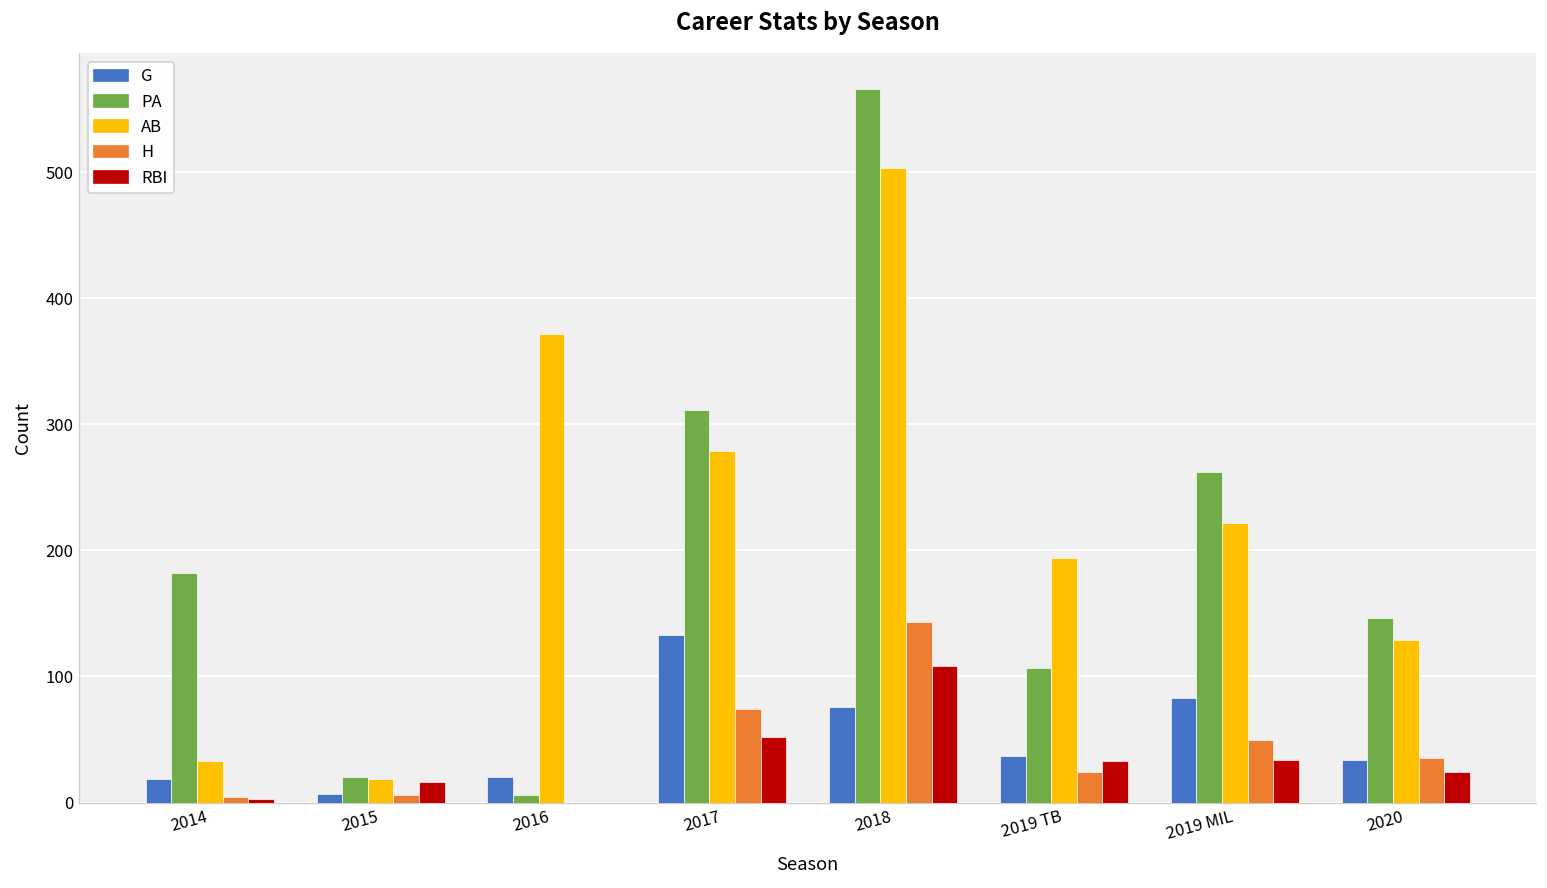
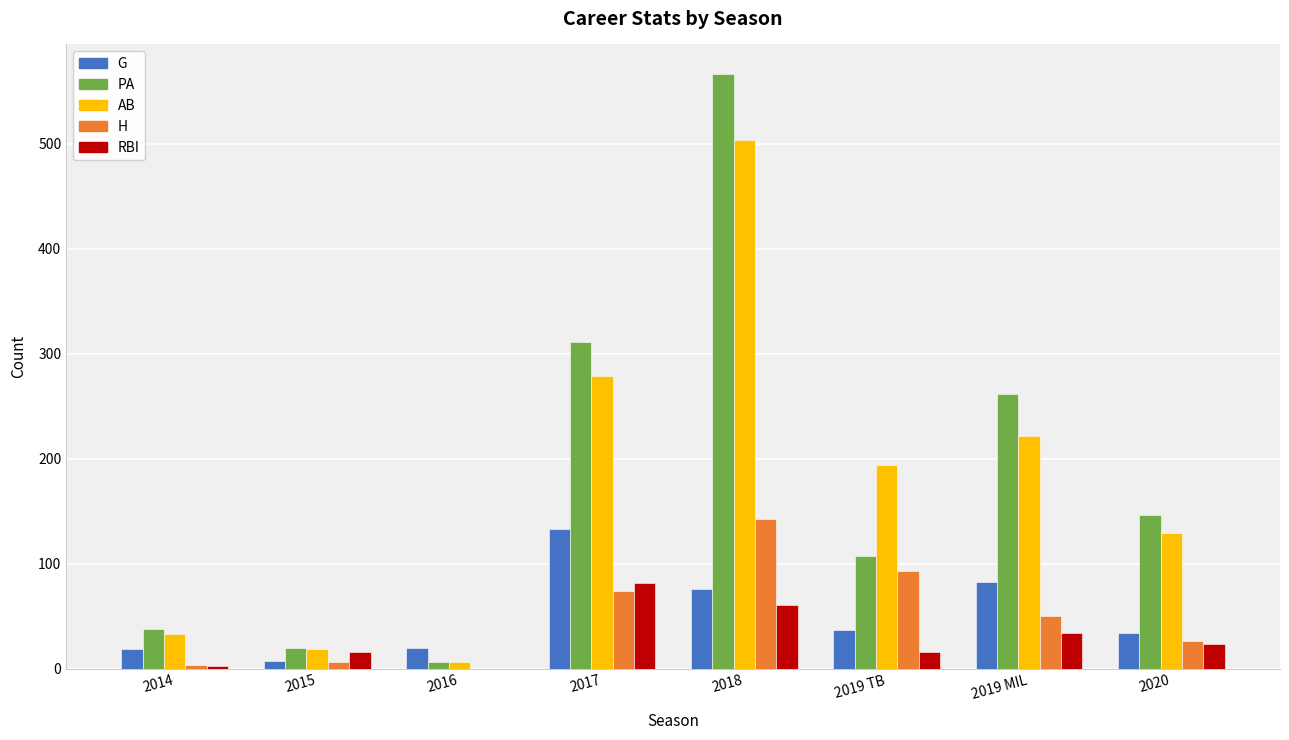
PA, 2014: 182 -> 38
AB, 2016: 372 -> 6
RBI, 2017: 52 -> 82
RBI, 2018: 108 -> 61
H, 2019 TB: 24 -> 93
RBI, 2019 TB: 33 -> 16
H, 2020: 35 -> 26
